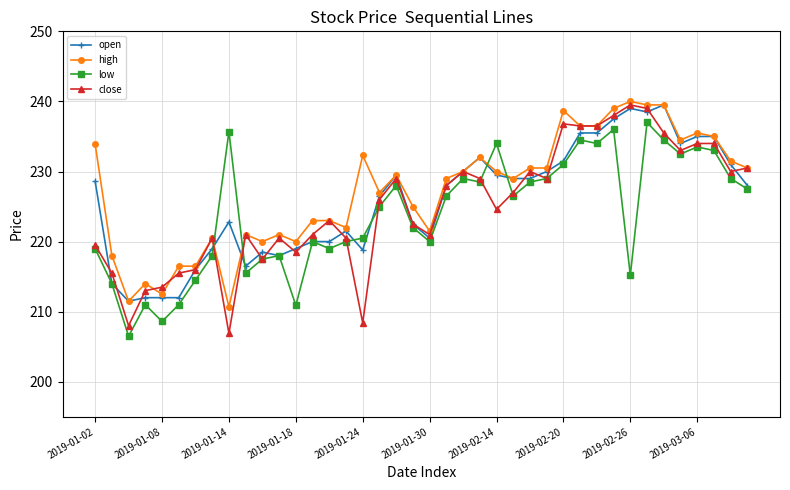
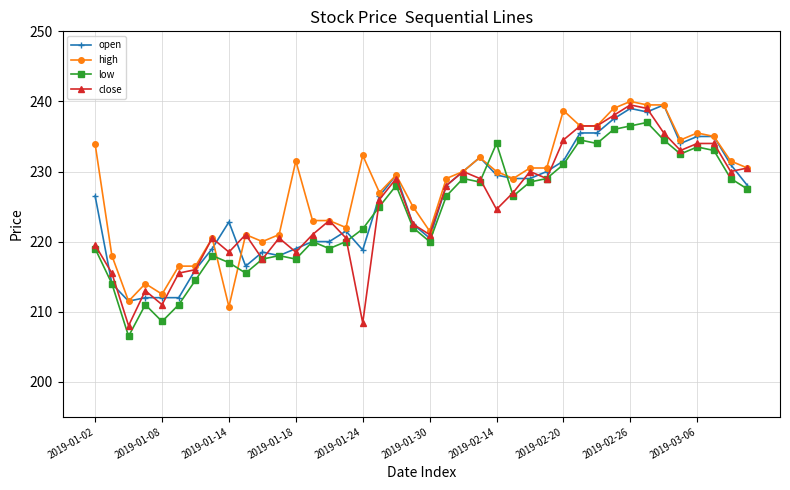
open, 2019-01-02: 229 -> 227
close, 2019-01-08: 214 -> 211
low, 2019-01-14: 236 -> 217
close, 2019-01-14: 207 -> 219
high, 2019-01-18: 220 -> 232
low, 2019-01-18: 211 -> 218
low, 2019-01-24: 221 -> 222
close, 2019-02-20: 237 -> 235
low, 2019-02-26: 215 -> 237
